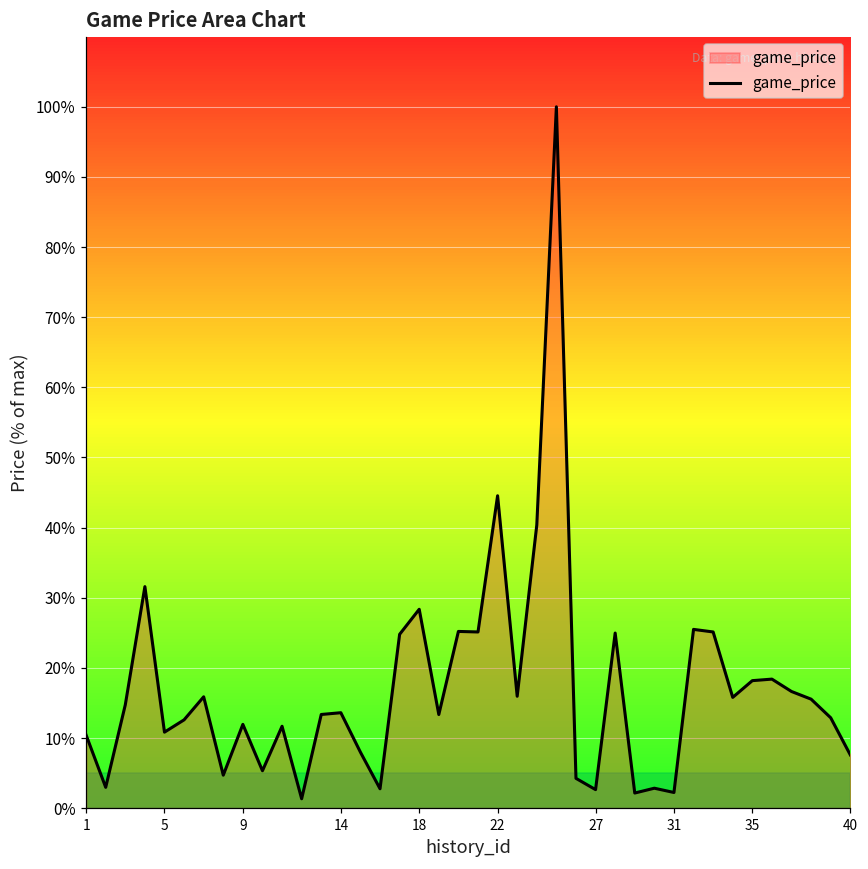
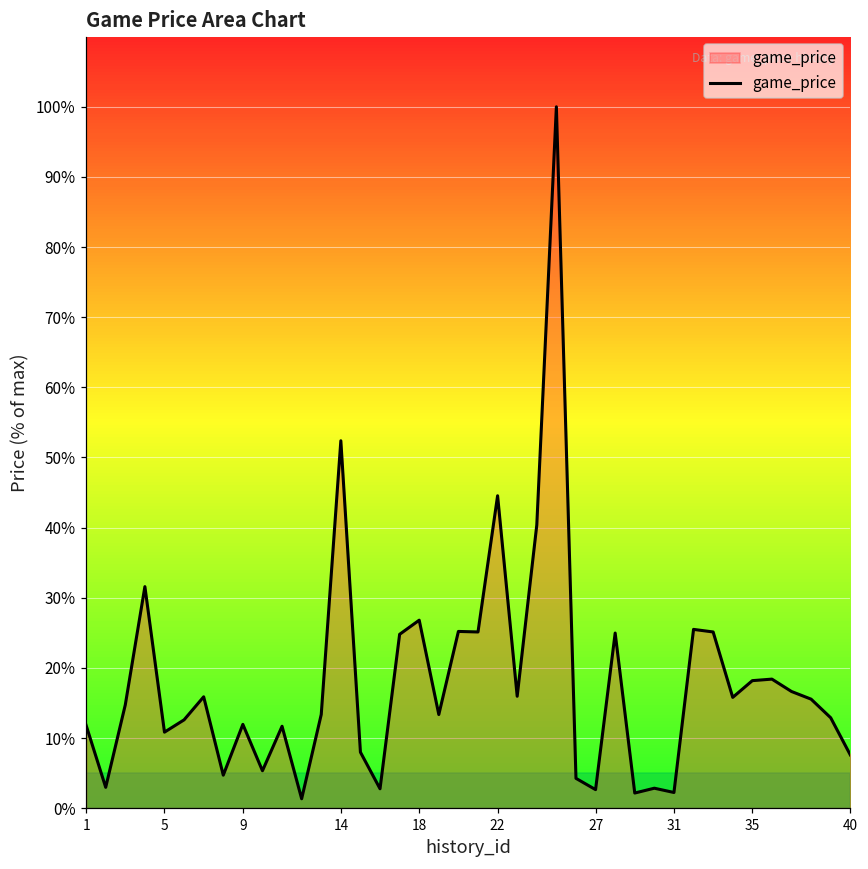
1: 10% -> 12%
14: 14% -> 52%
18: 28% -> 27%
